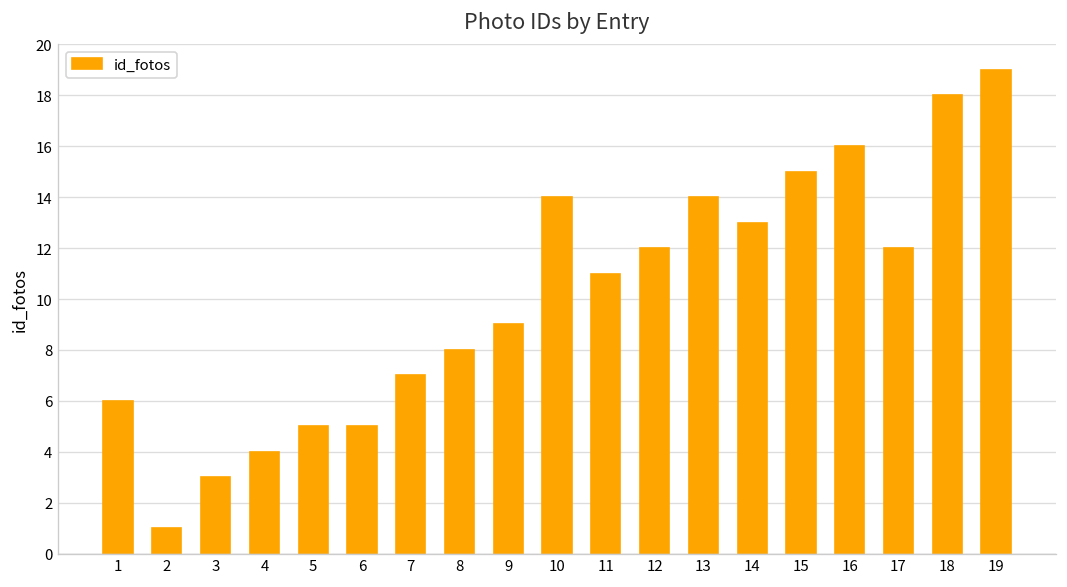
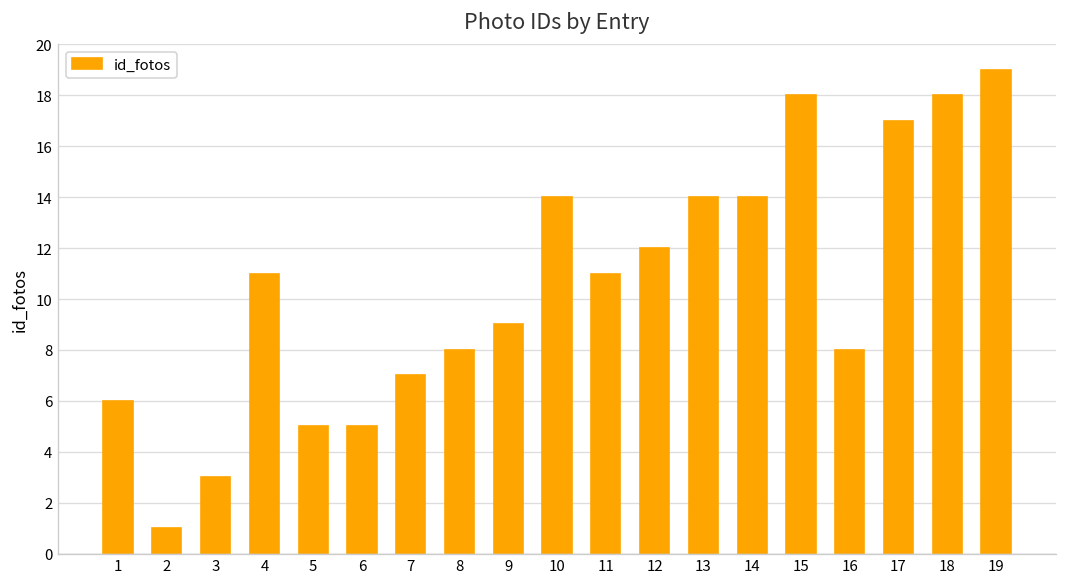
4: 4 -> 11
14: 13 -> 14
15: 15 -> 18
16: 16 -> 8
17: 12 -> 17
